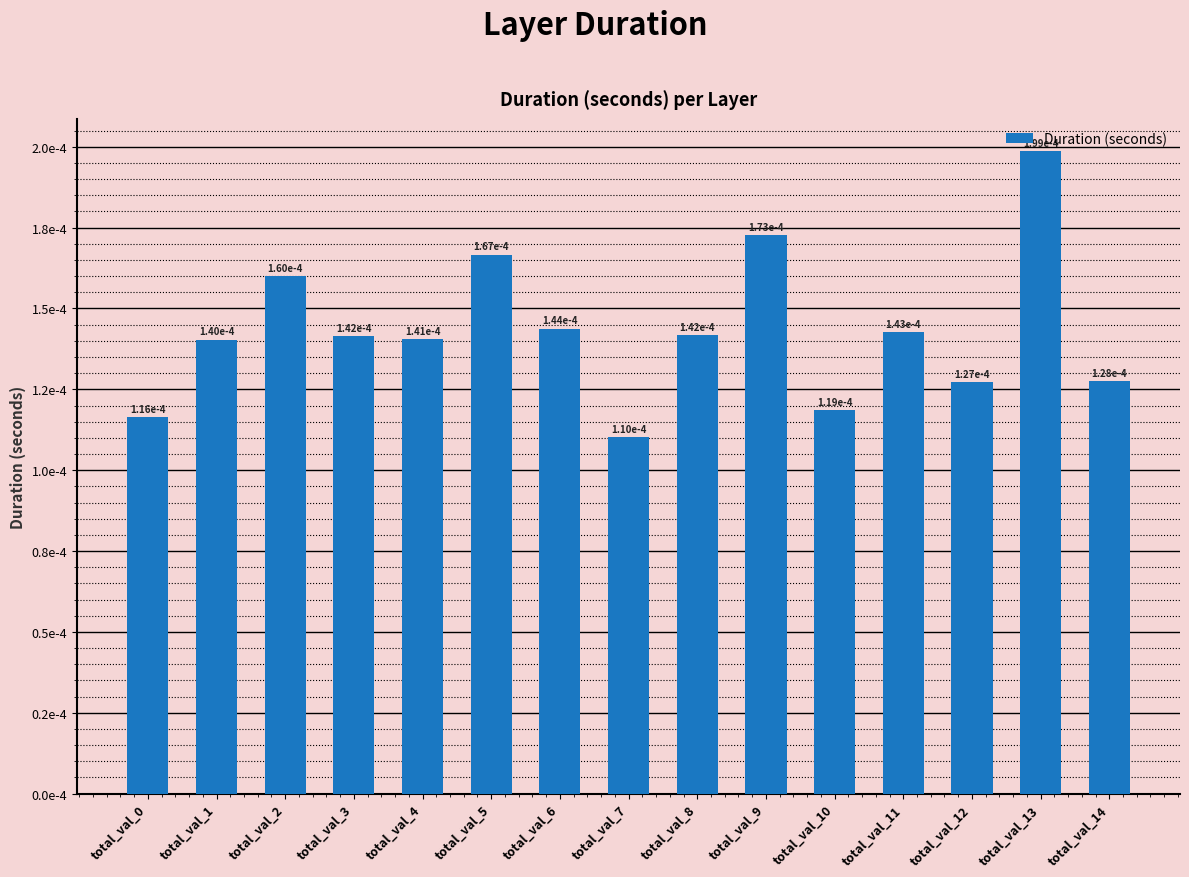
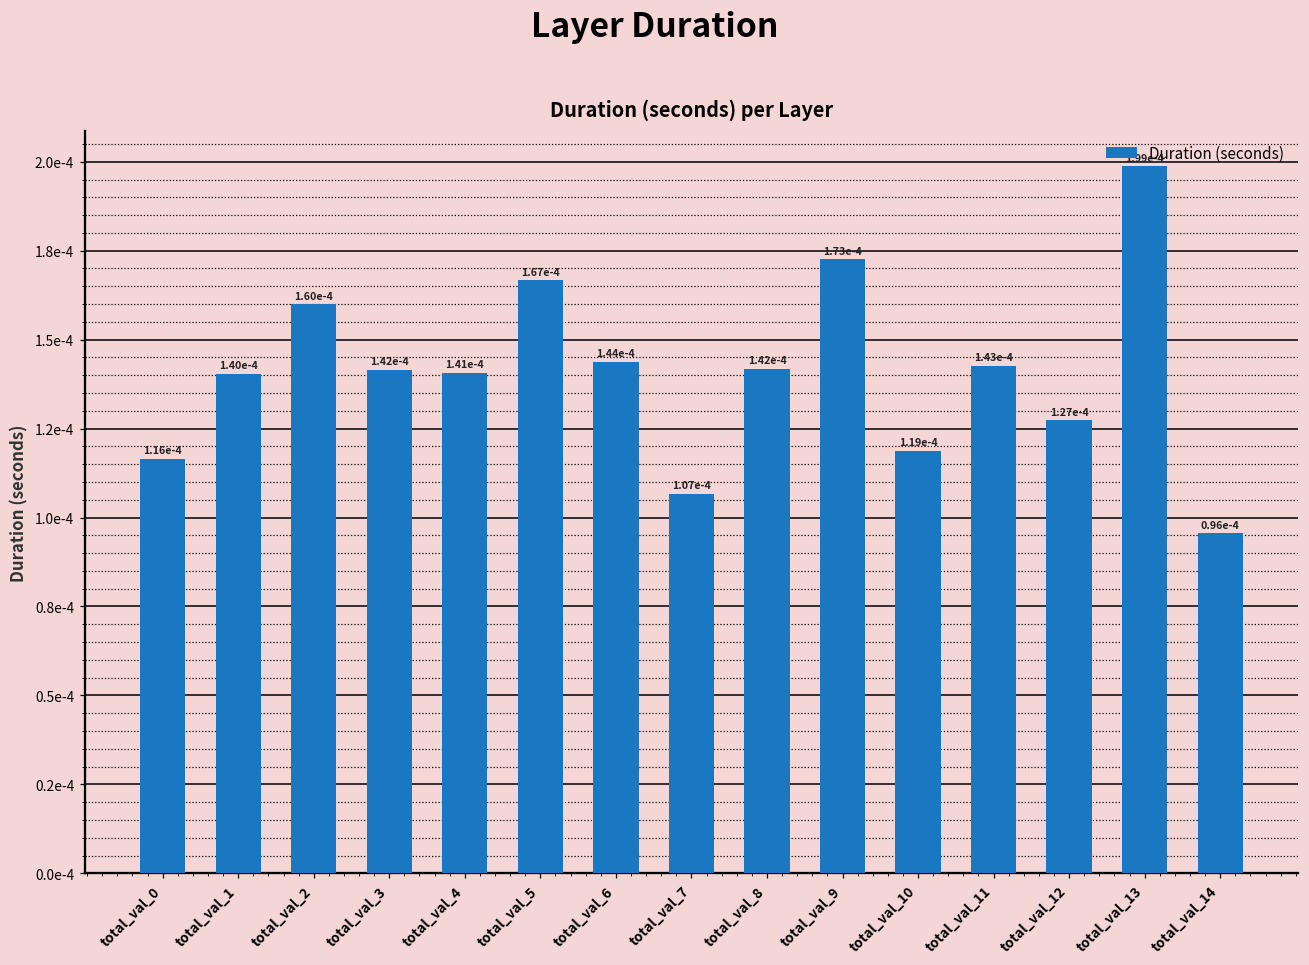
total_val_7: 1.10e-4 -> 1.07e-4
total_val_14: 1.28e-4 -> 0.96e-4
